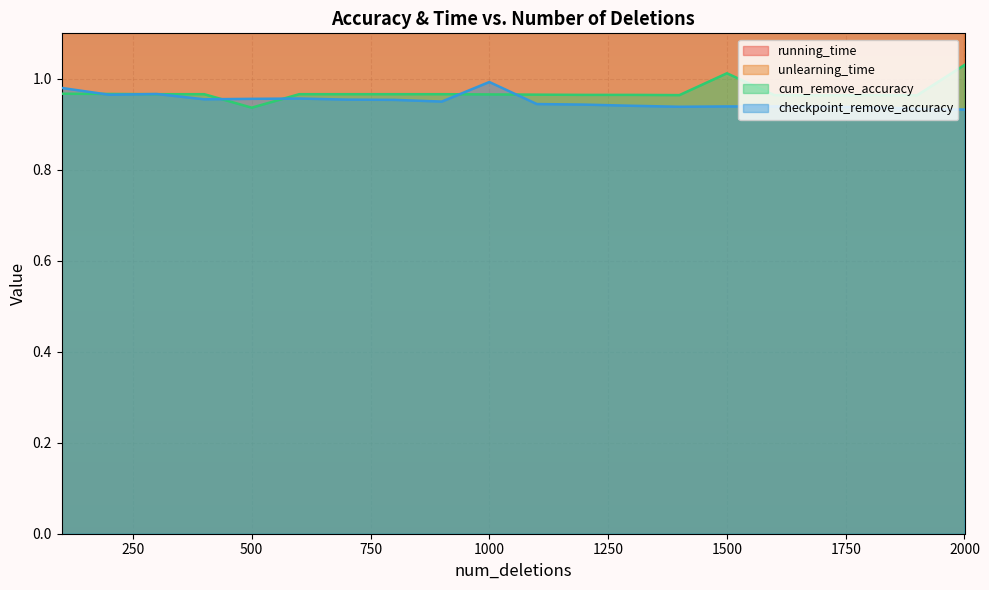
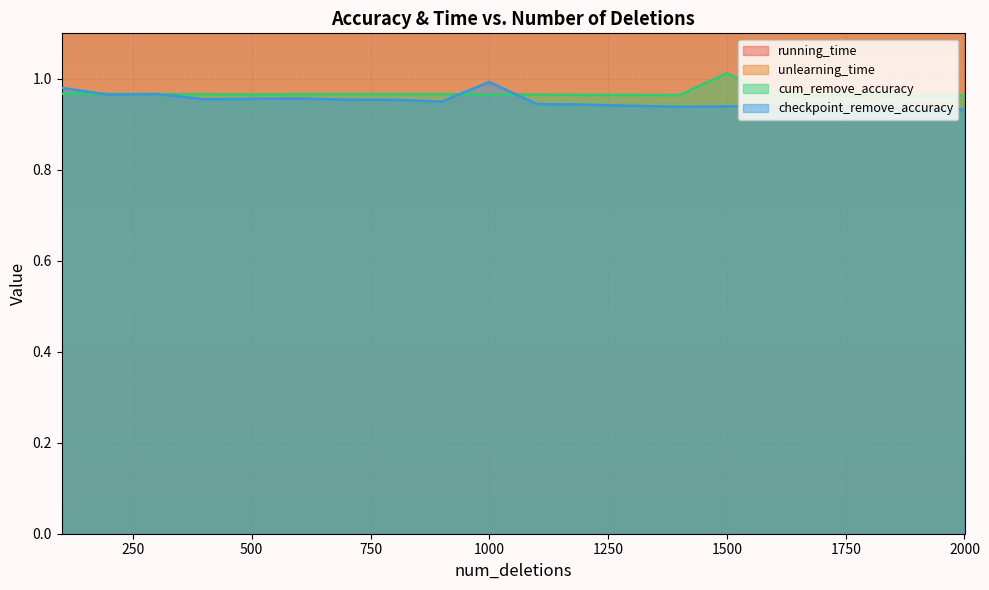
cum_remove_accuracy, 500: 0.94 -> 0.97
cum_remove_accuracy, 2000: 1.03 -> 0.96
